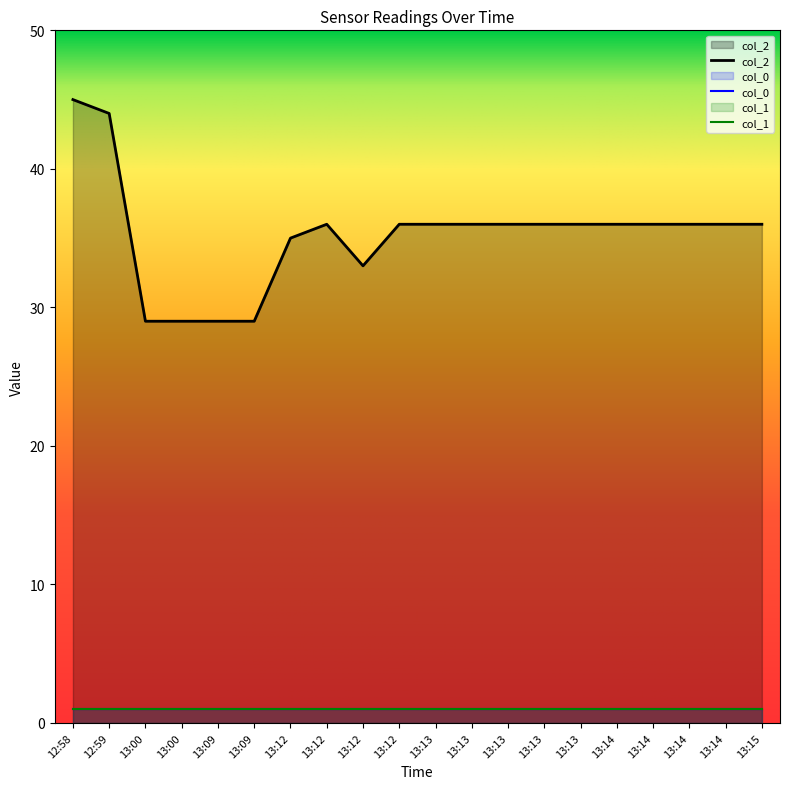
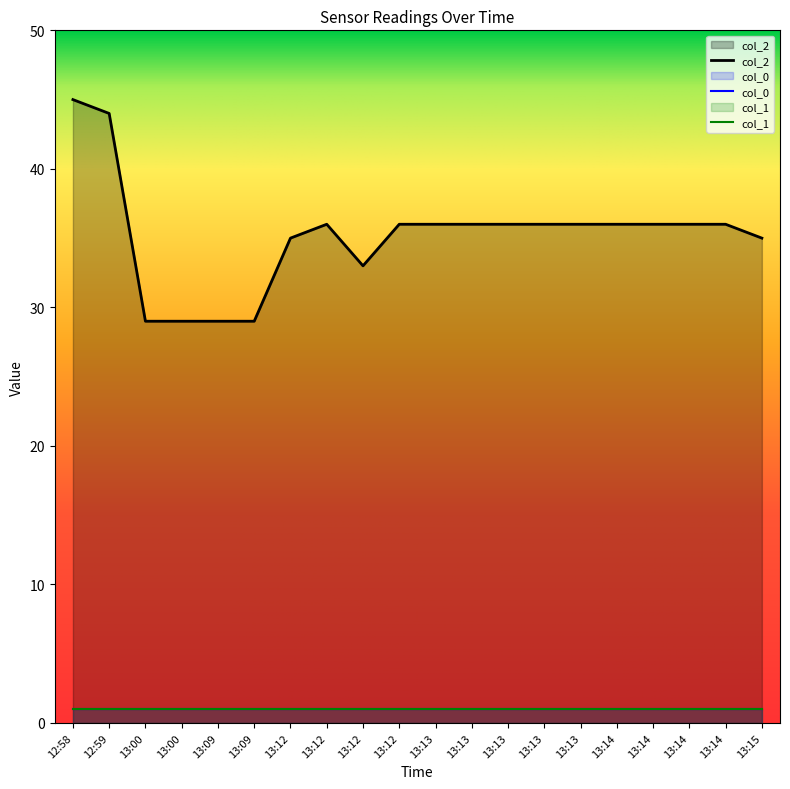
col_2, 13:15: 36 -> 35
